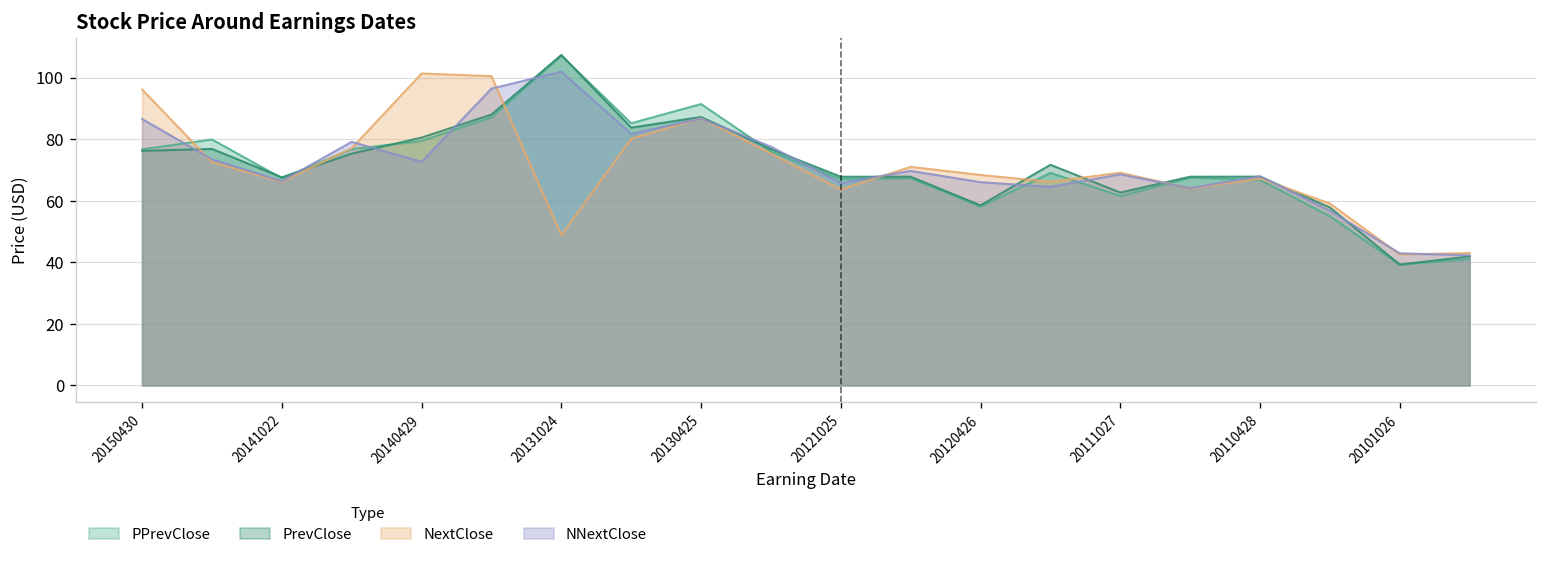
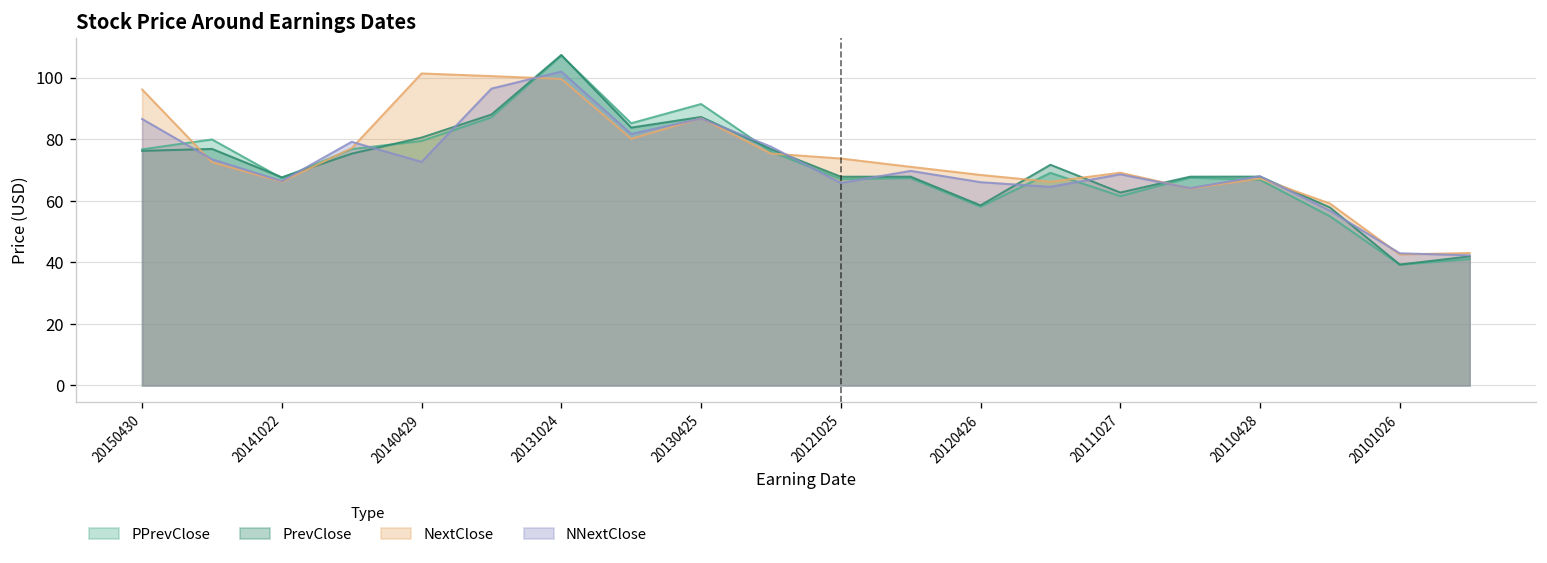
NextClose, 20131024: 49 -> 100
NextClose, 20121025: 64 -> 74
